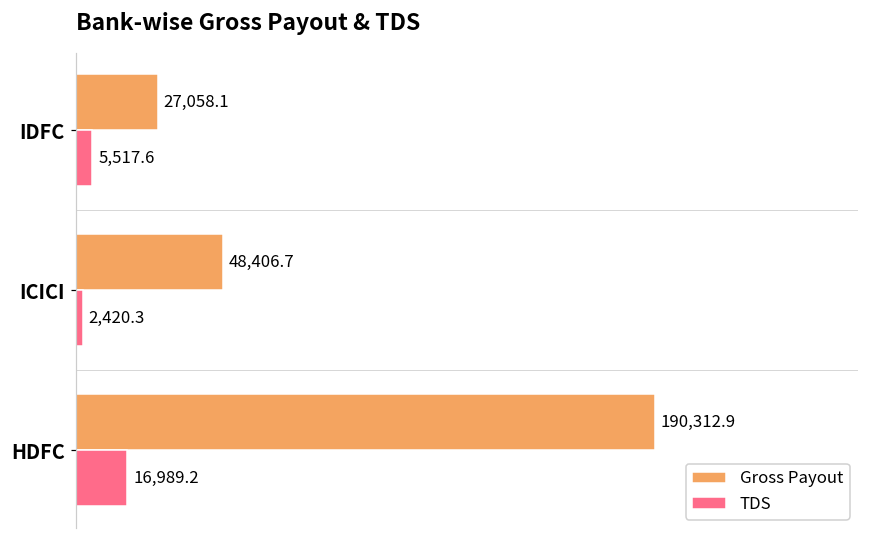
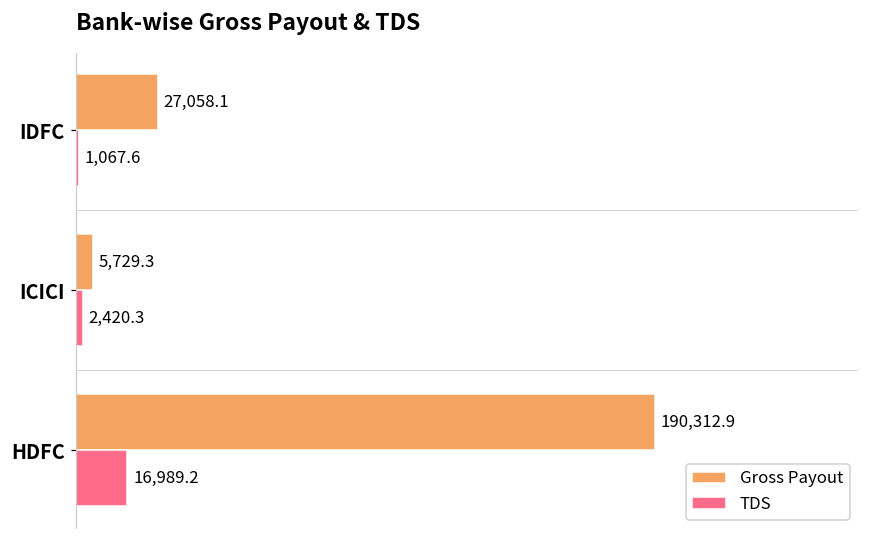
TDS, IDFC: 5,517.6 -> 1,067.6
Gross Payout, ICICI: 48,406.7 -> 5,729.3
